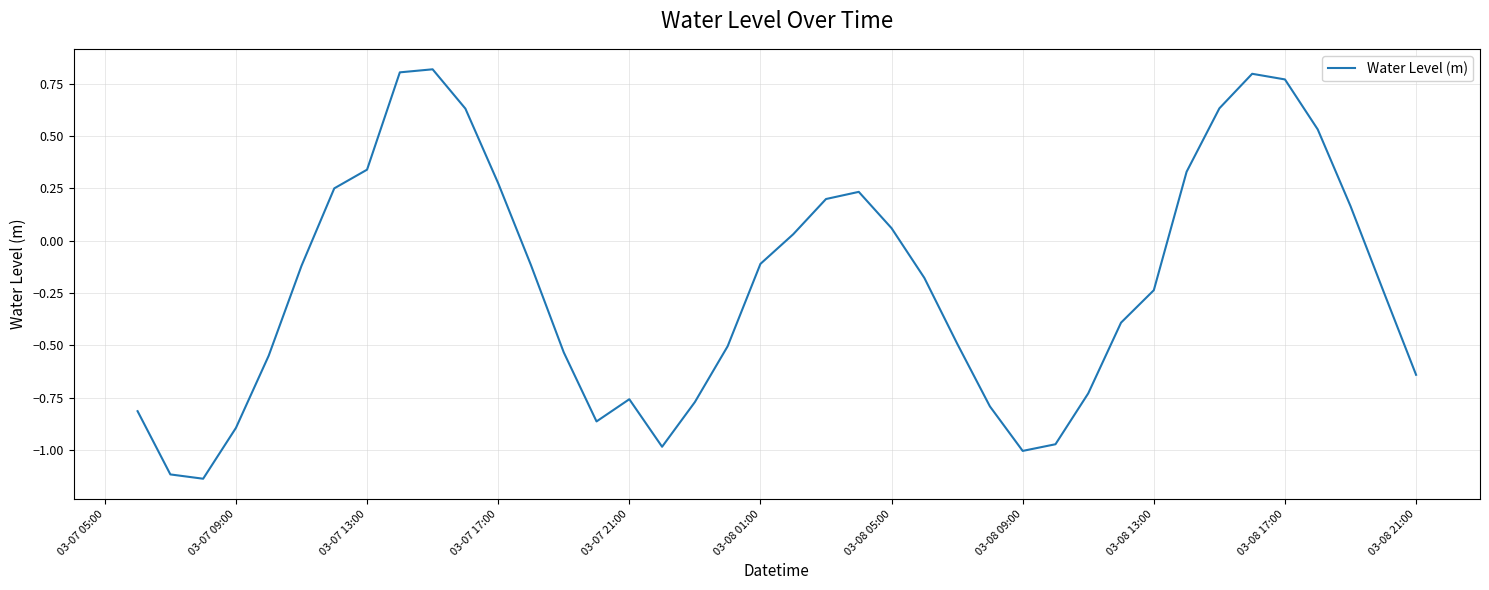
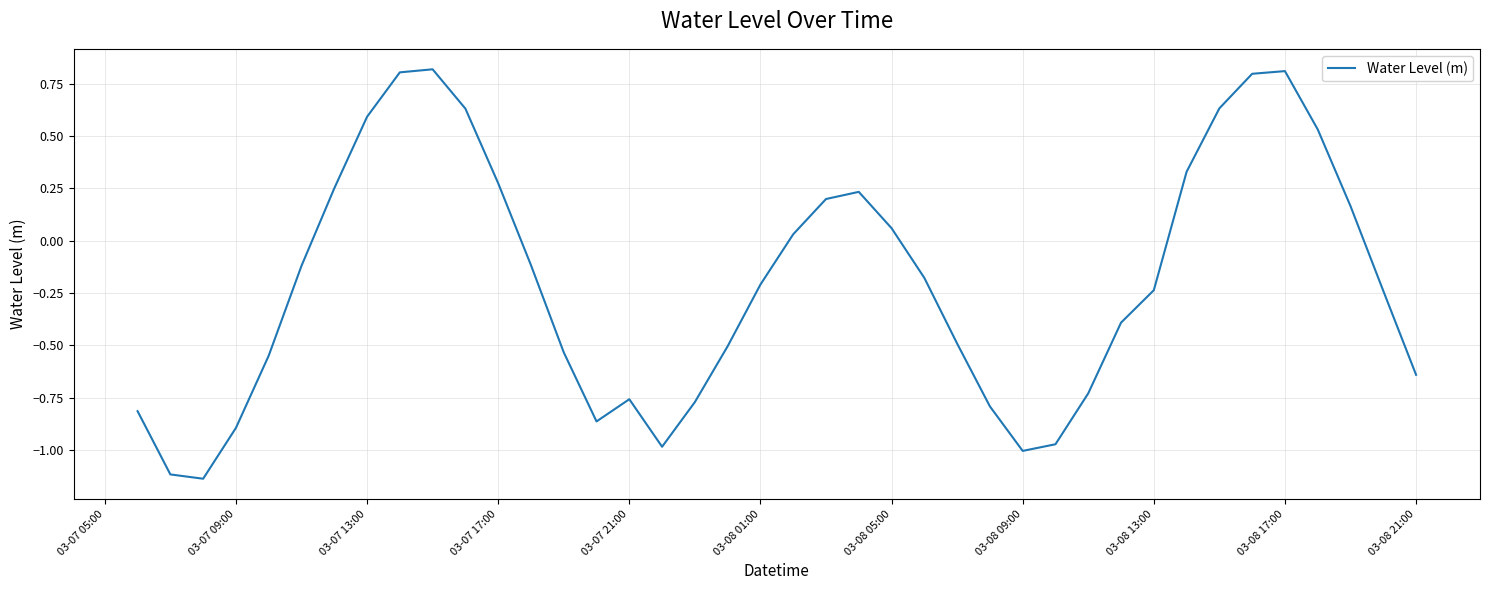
03-07 13:00: 0.34 -> 0.59
03-08 01:00: -0.11 -> -0.21
03-08 17:00: 0.77 -> 0.81
